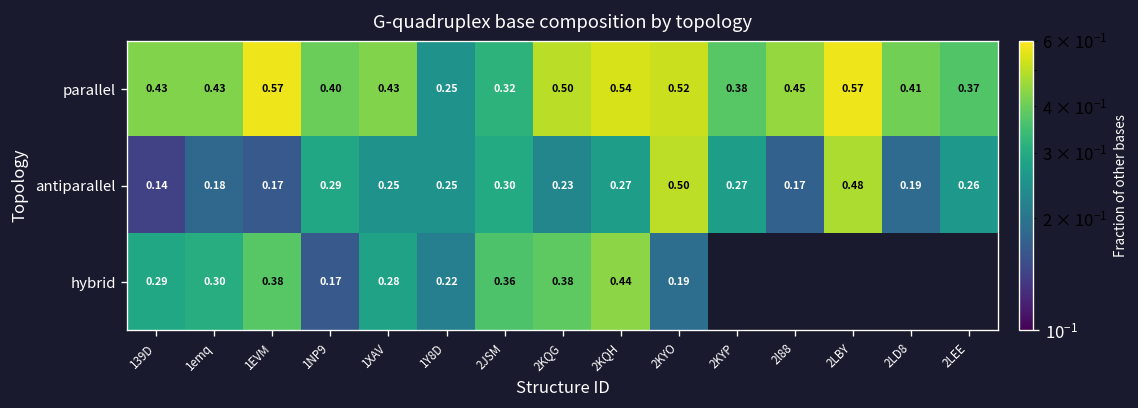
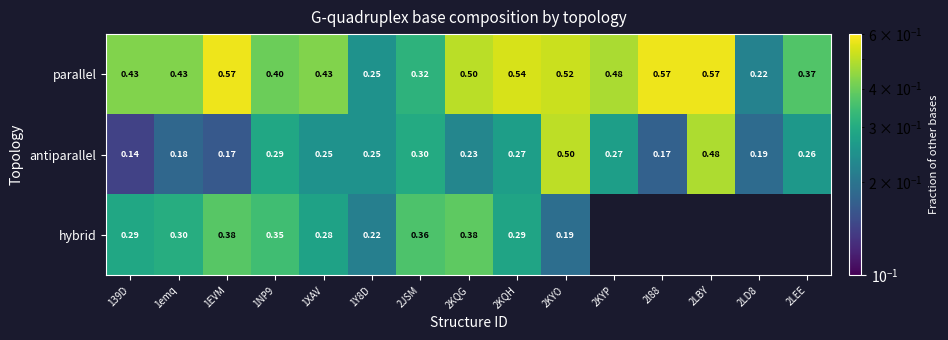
parallel, 2KYP: 0.38 -> 0.48
parallel, 2l88: 0.45 -> 0.57
parallel, 2LD8: 0.41 -> 0.22
hybrid, 1NP9: 0.17 -> 0.35
hybrid, 2KQH: 0.44 -> 0.29
